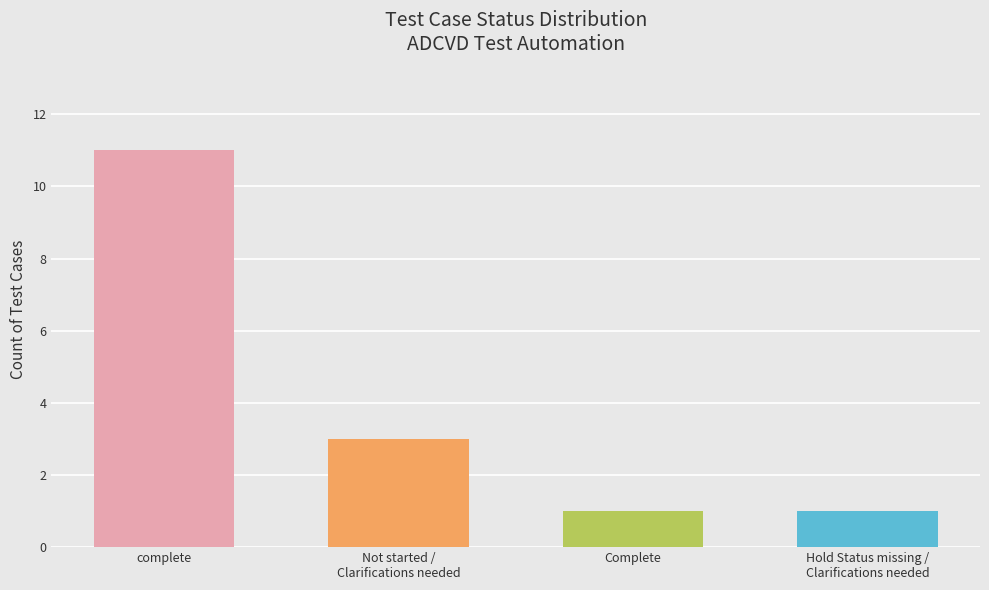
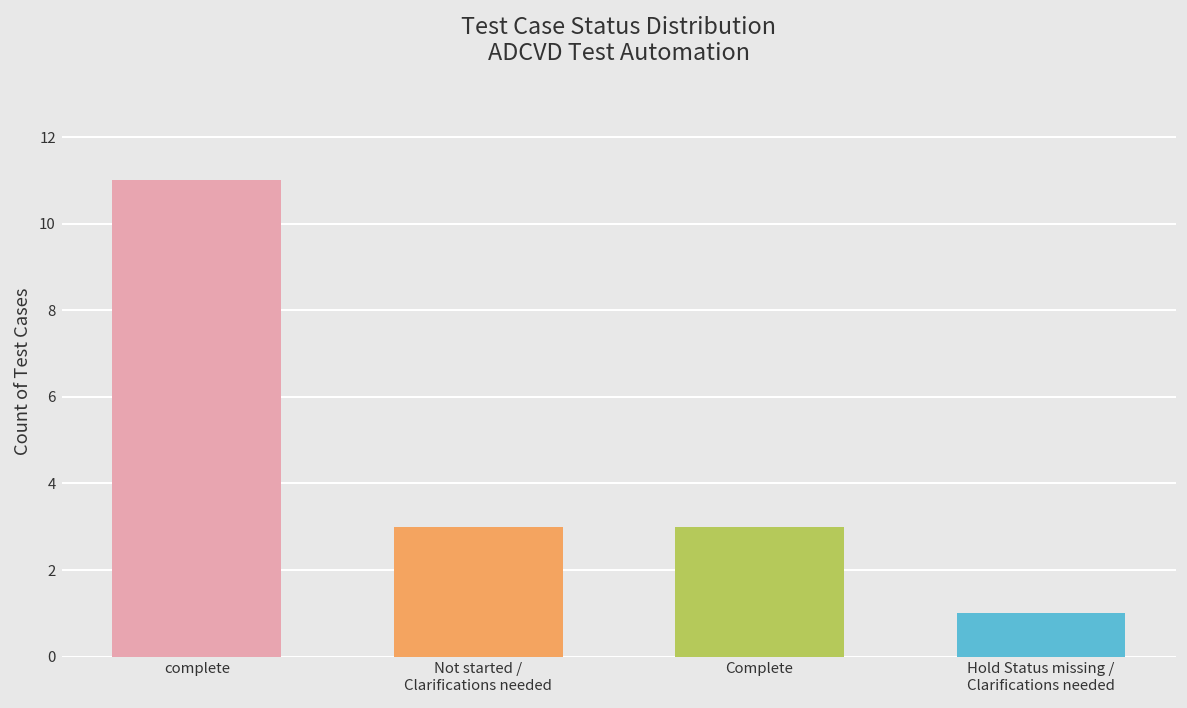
Complete: 1 -> 3
